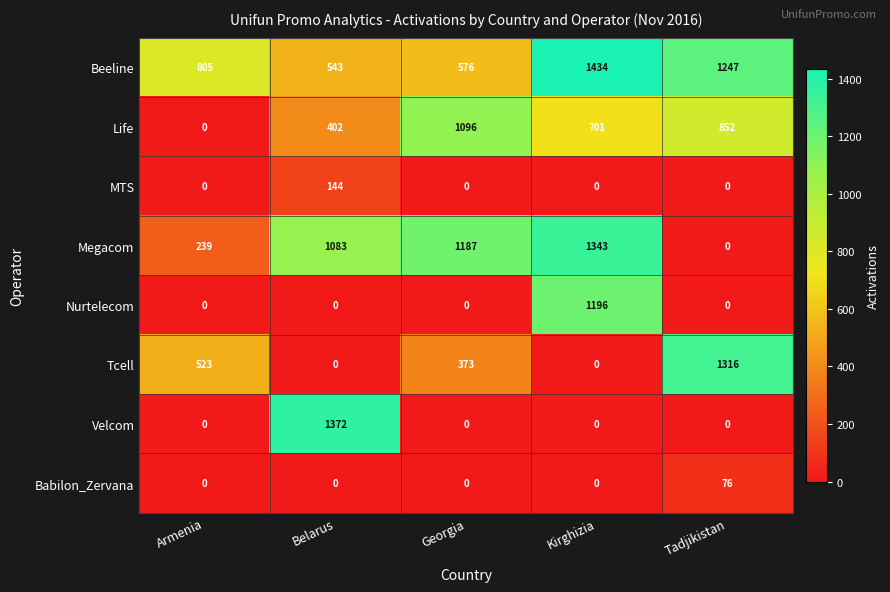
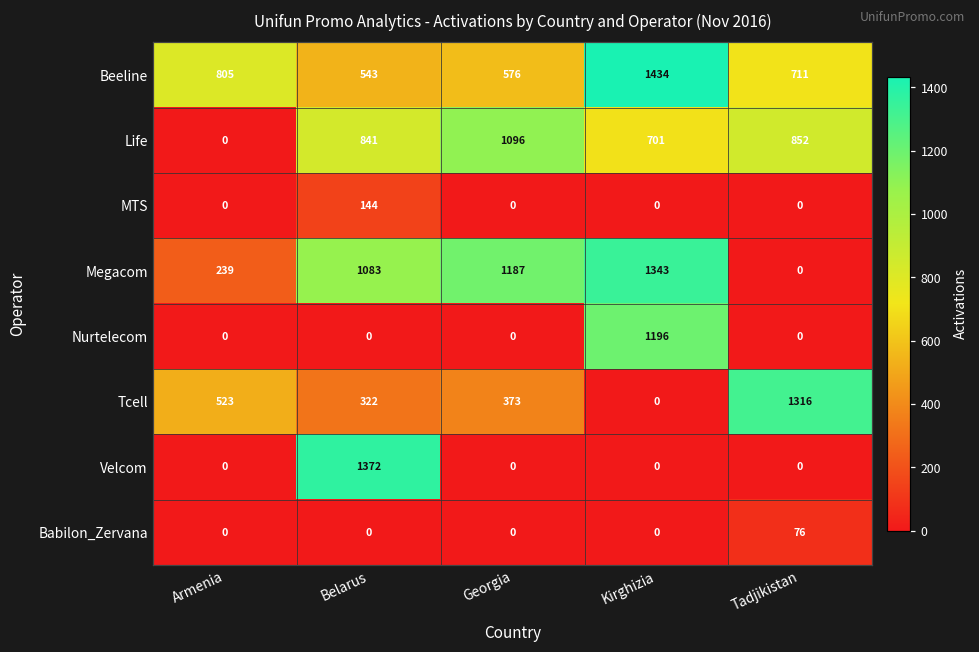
Beeline, Tadjikistan: 1247 -> 711
Life, Belarus: 402 -> 841
Tcell, Belarus: 0 -> 322
